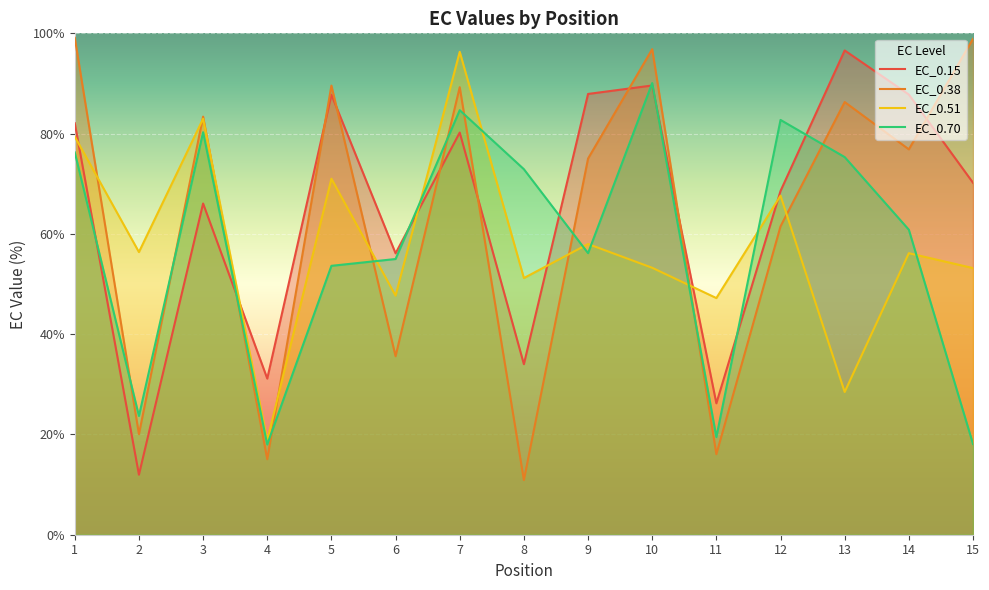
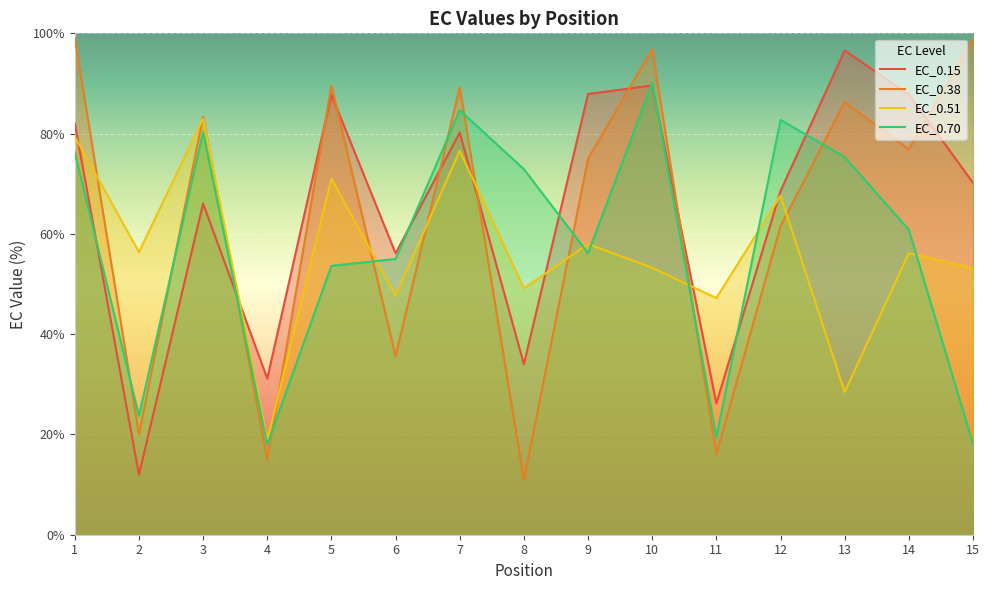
EC_0.51, 7: 96% -> 77%
EC_0.51, 8: 51% -> 49%
